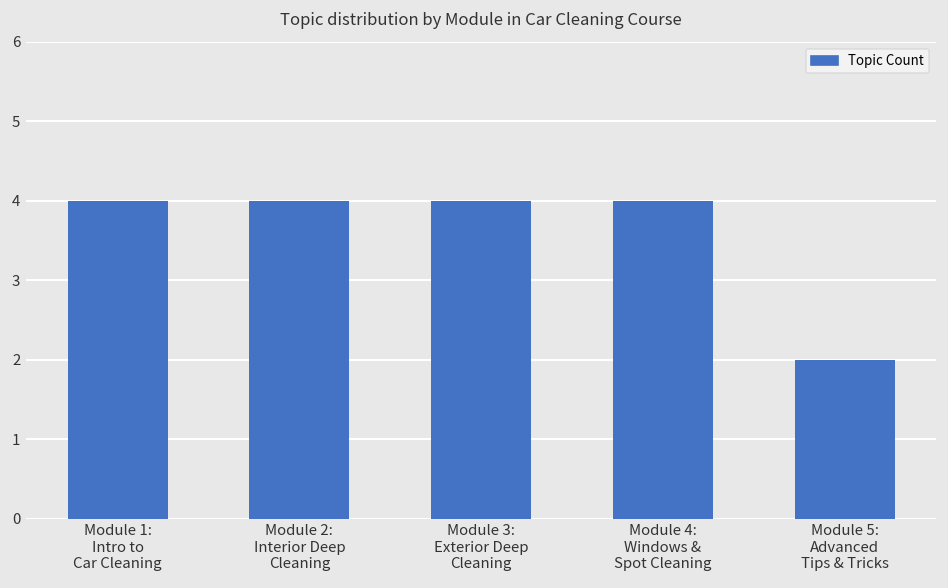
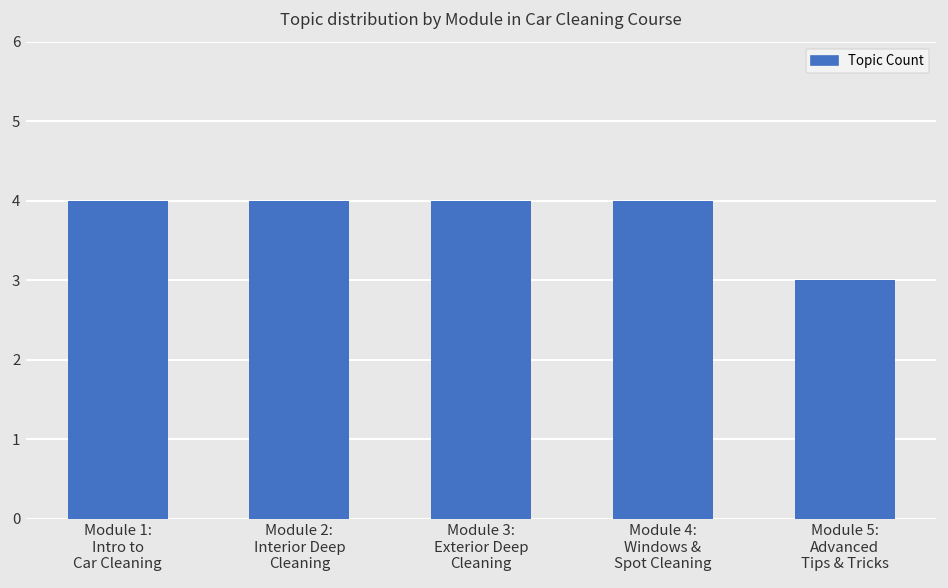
Module 5: Advanced Tips & Tricks: 2 -> 3
